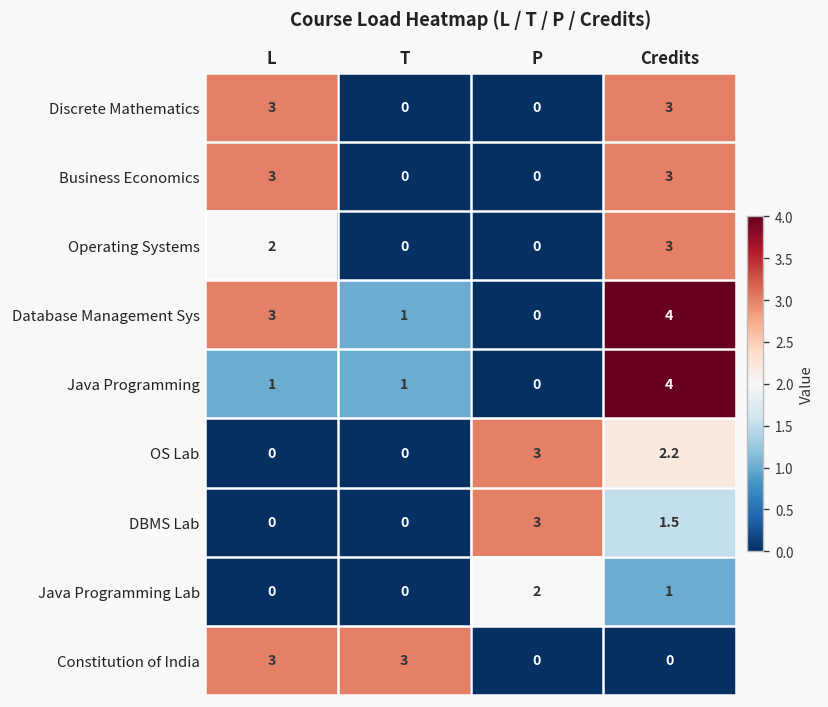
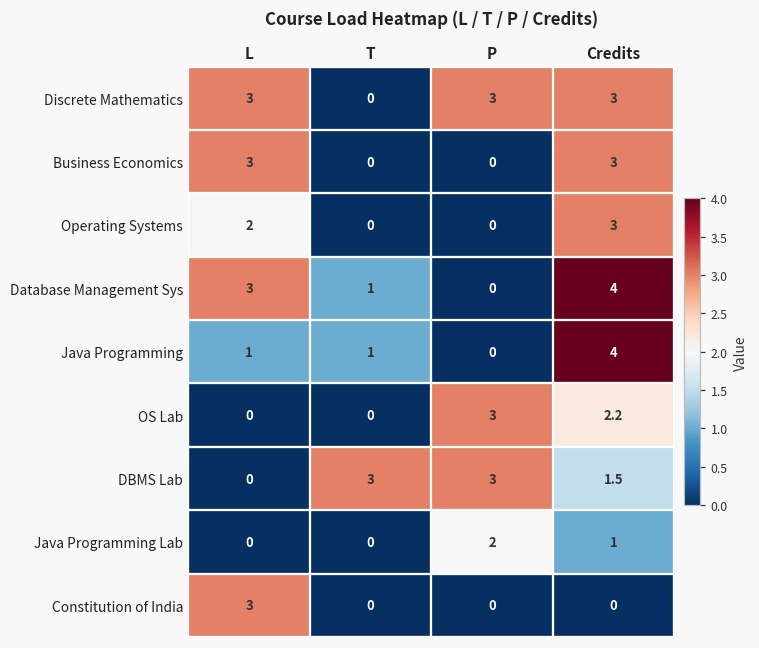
Discrete Mathematics, P: 0 -> 3
DBMS Lab, T: 0 -> 3
Constitution of India, T: 3 -> 0
